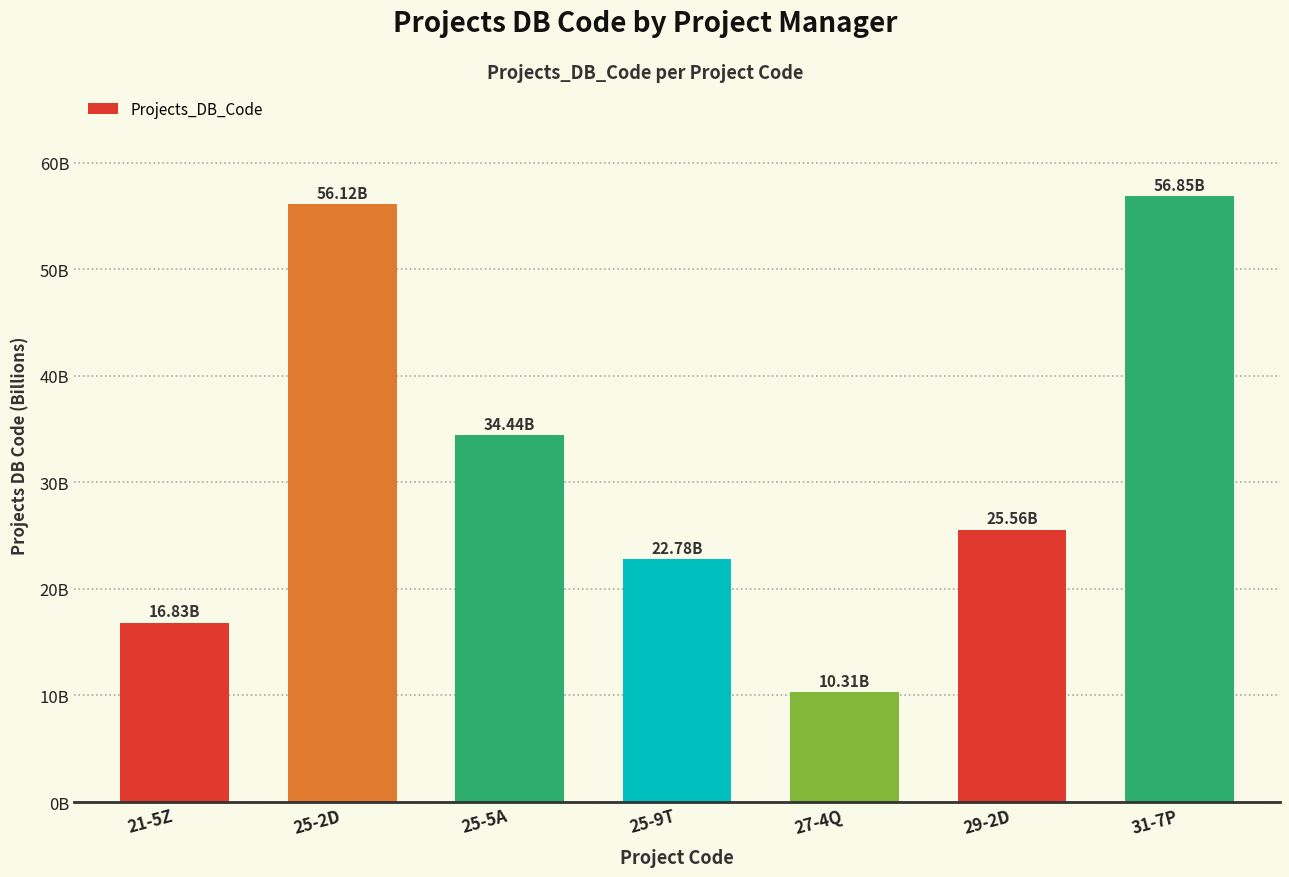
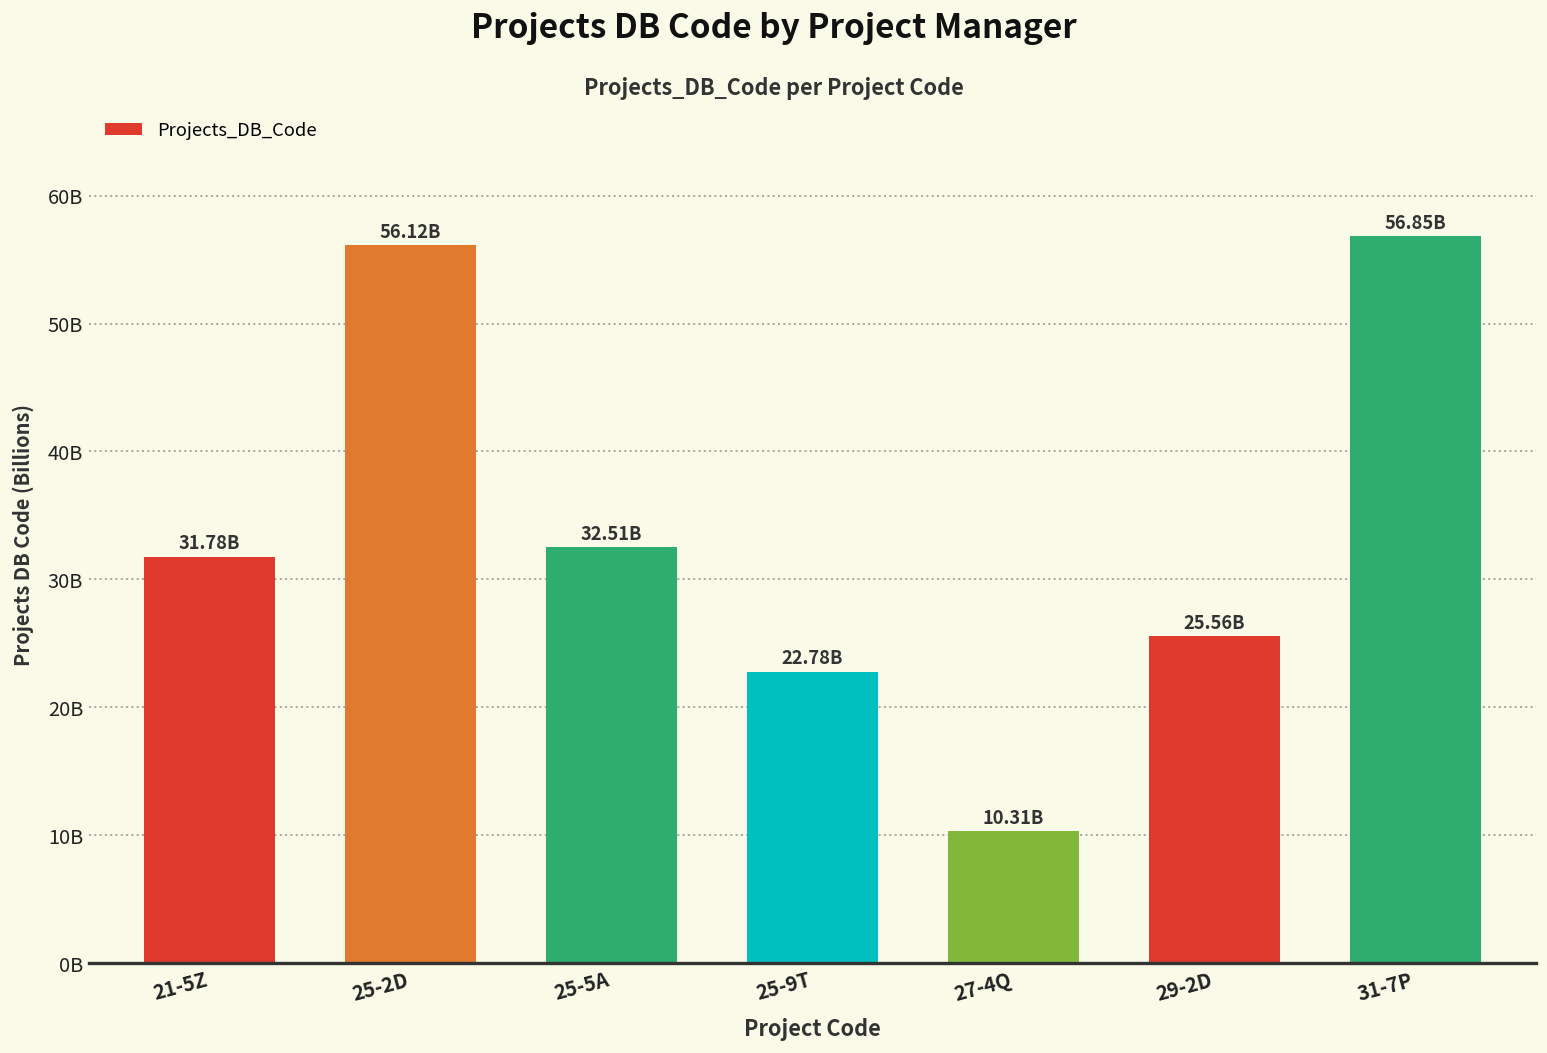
21-5Z: 16.83B -> 31.78B
25-5A: 34.44B -> 32.51B
